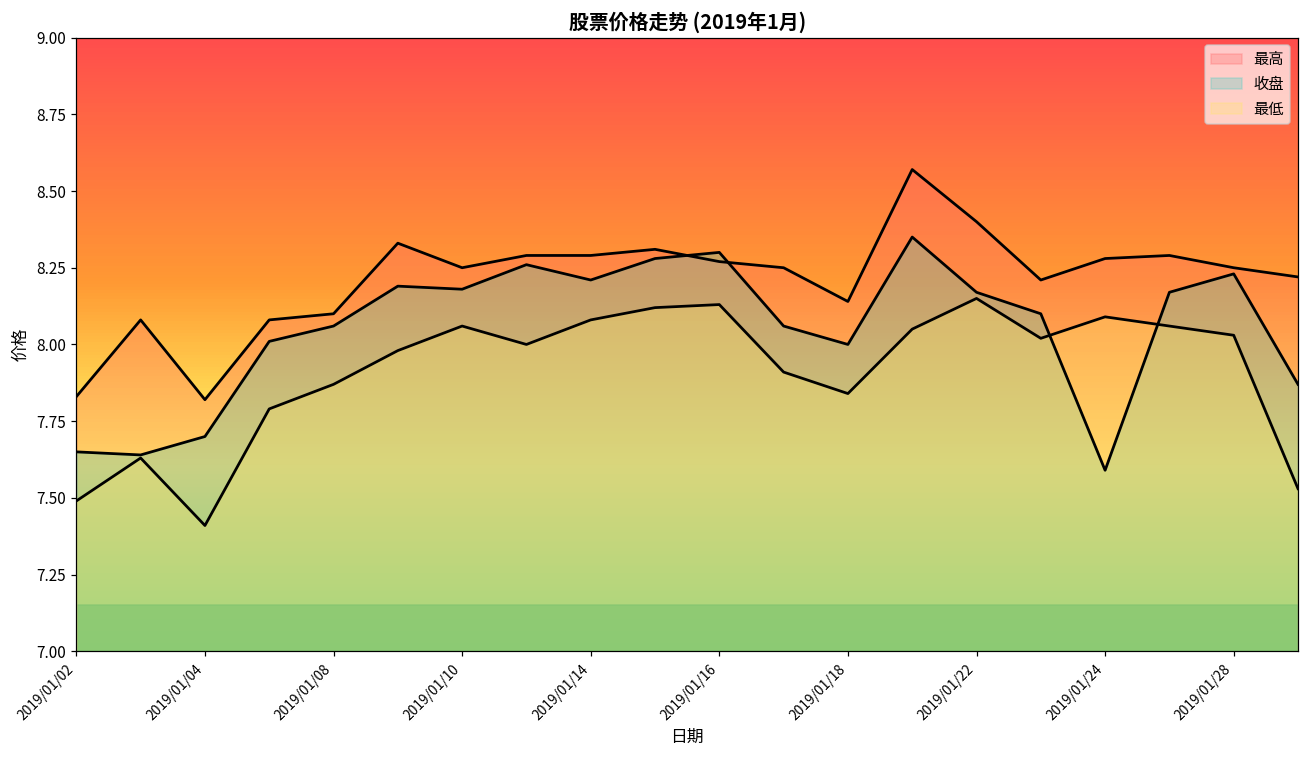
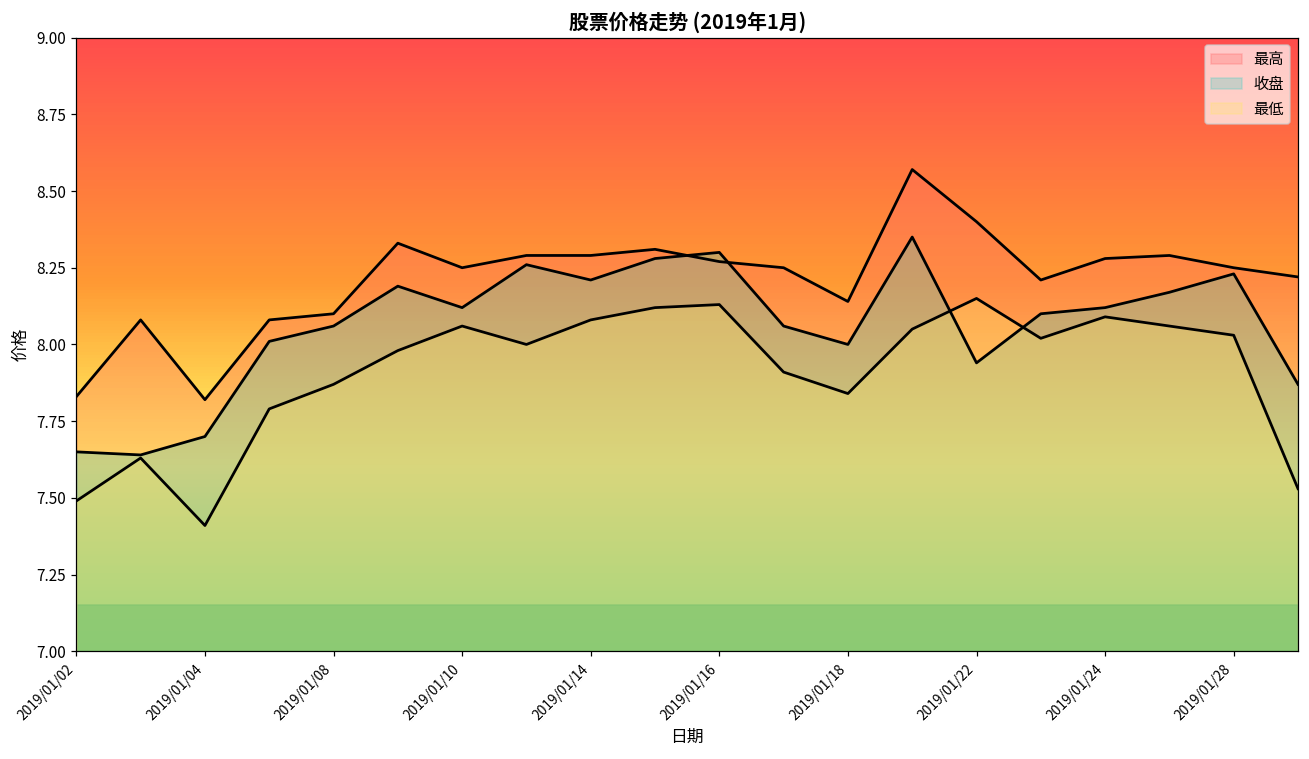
收盘, 2019/01/10: 8.18 -> 8.12
收盘, 2019/01/22: 8.17 -> 7.94
收盘, 2019/01/24: 7.59 -> 8.12
